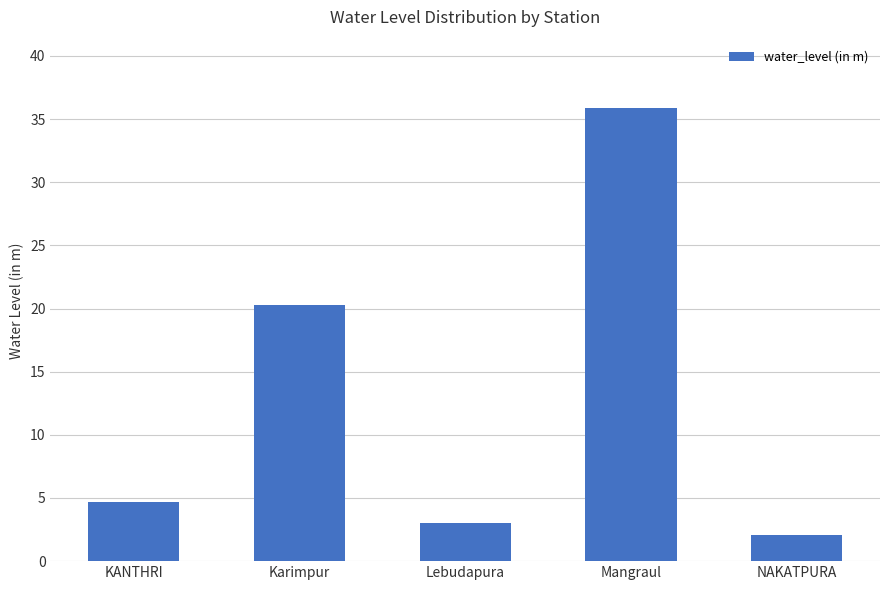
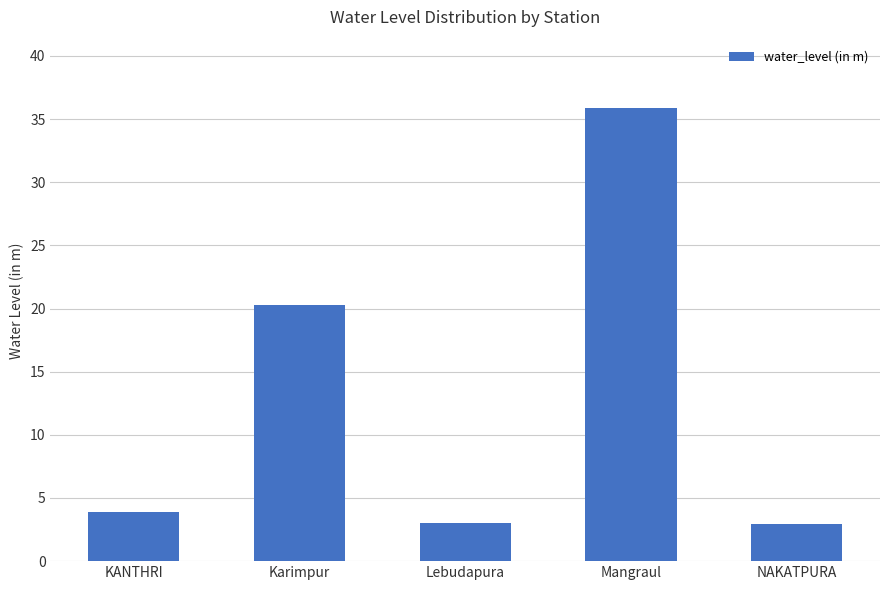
KANTHRI: 4.7 -> 3.9
NAKATPURA: 2.0 -> 3.0
